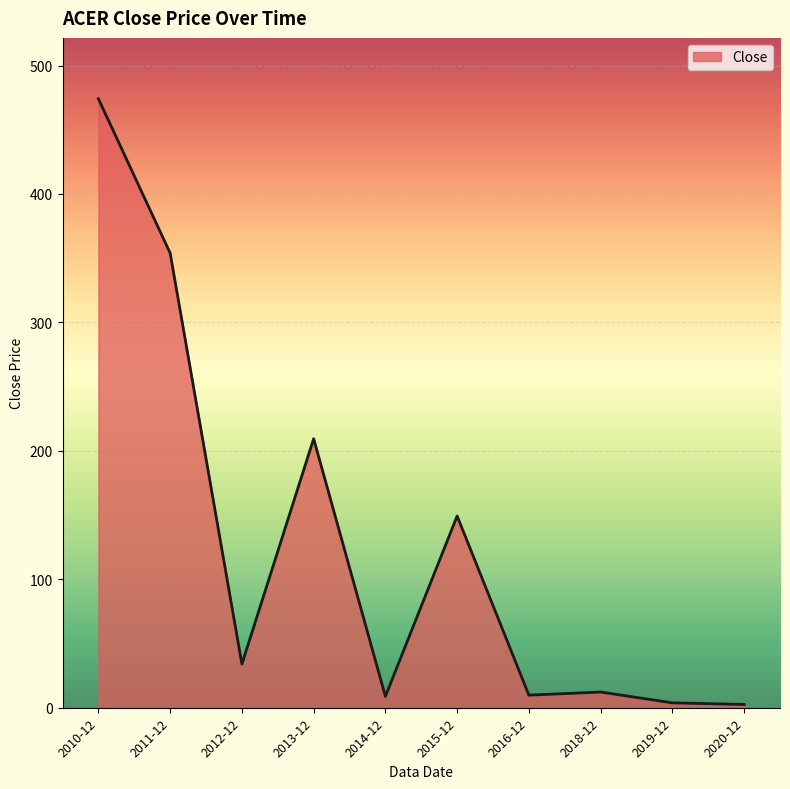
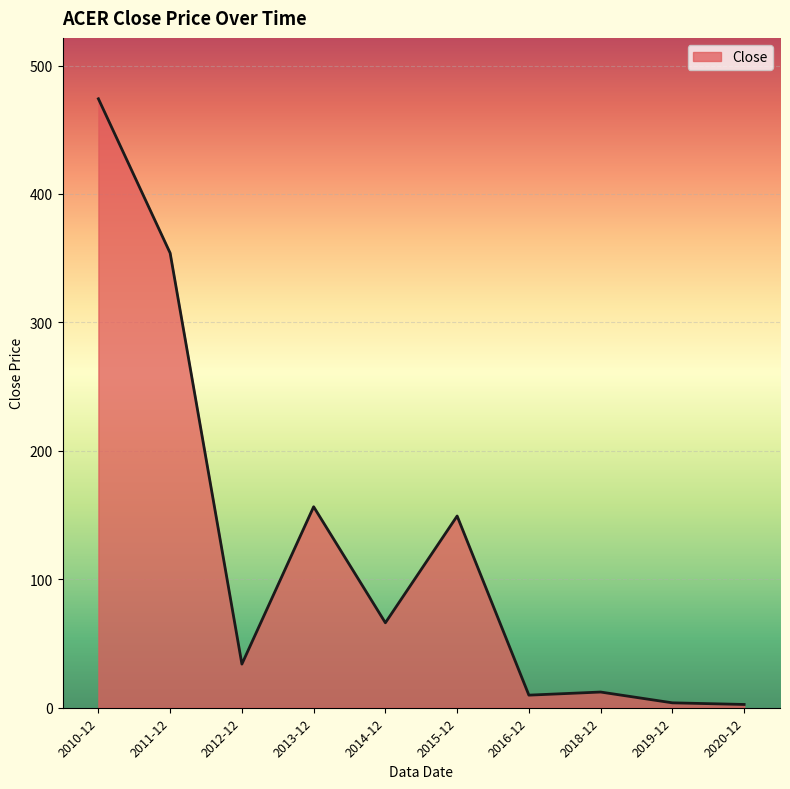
2013-12: 209 -> 156
2014-12: 9 -> 66
